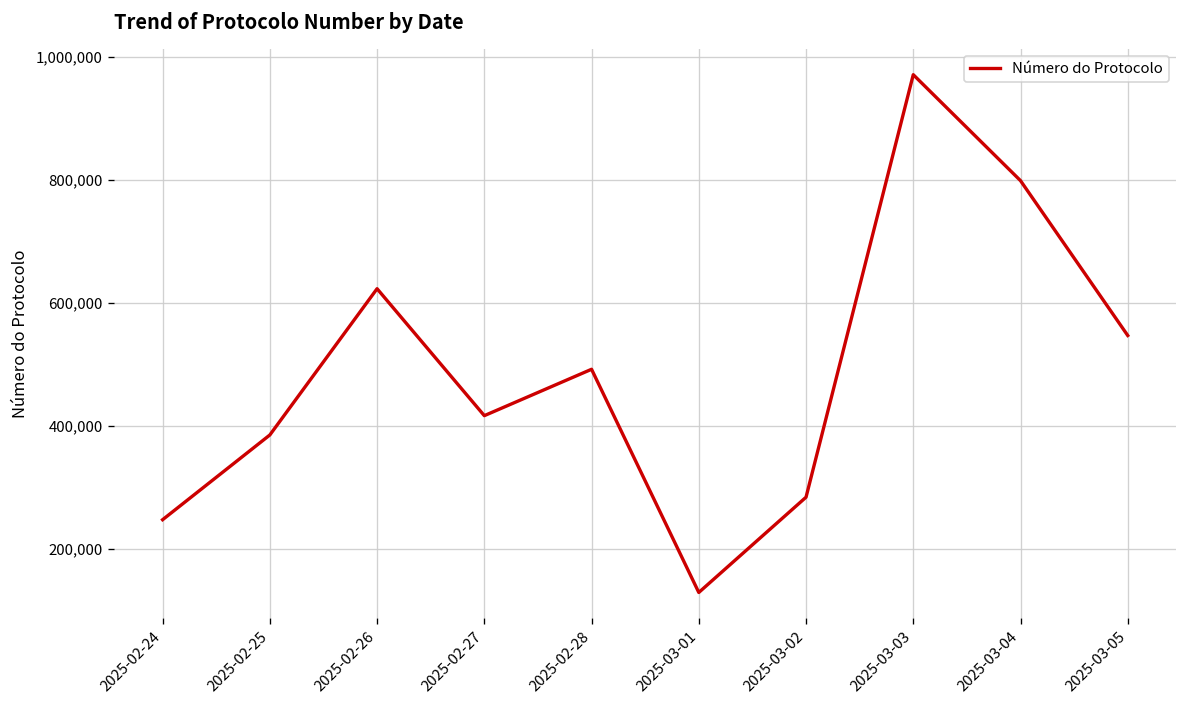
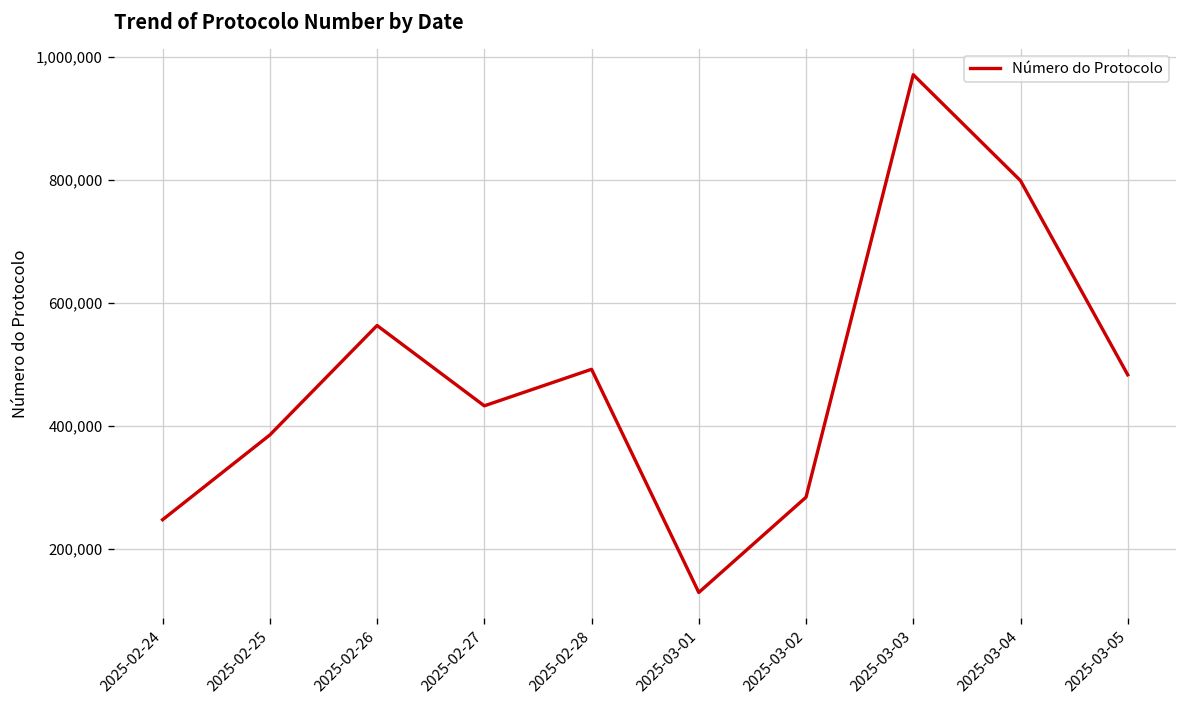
2025-02-26: 620,000 -> 560,000
2025-02-27: 420,000 -> 430,000
2025-03-05: 550,000 -> 480,000
